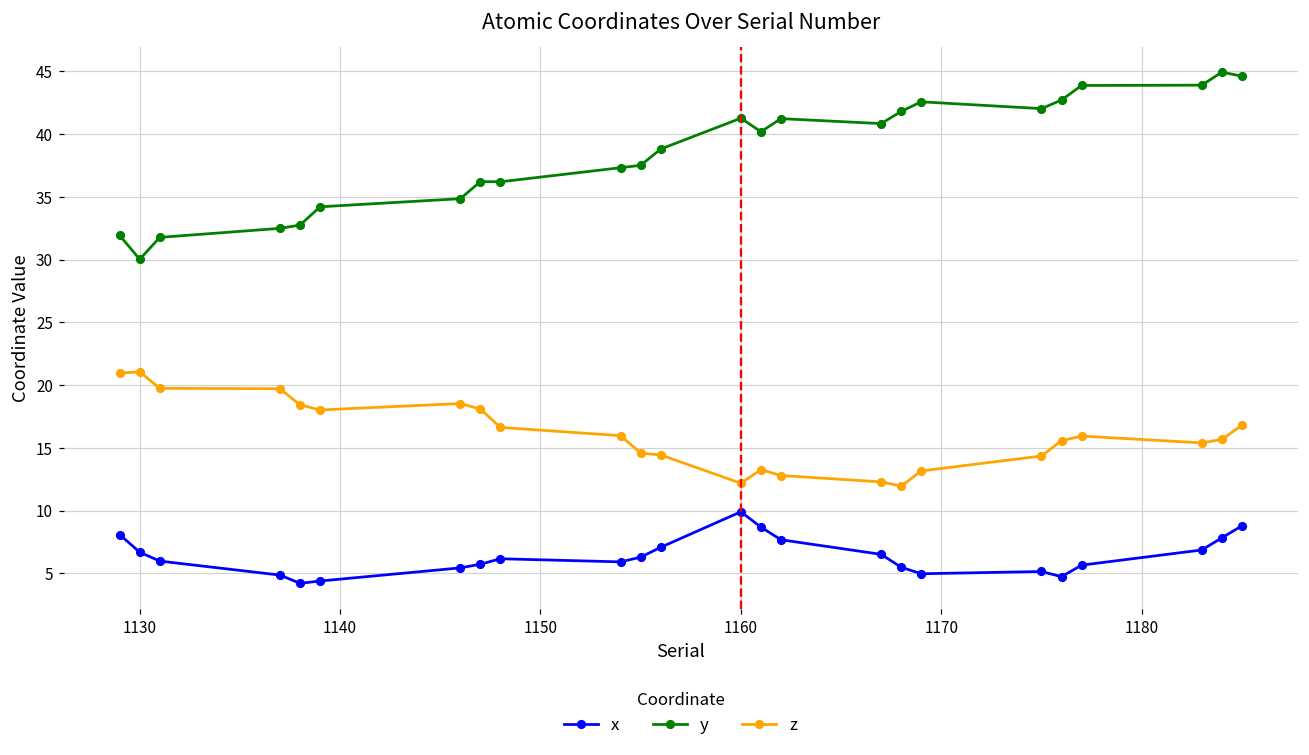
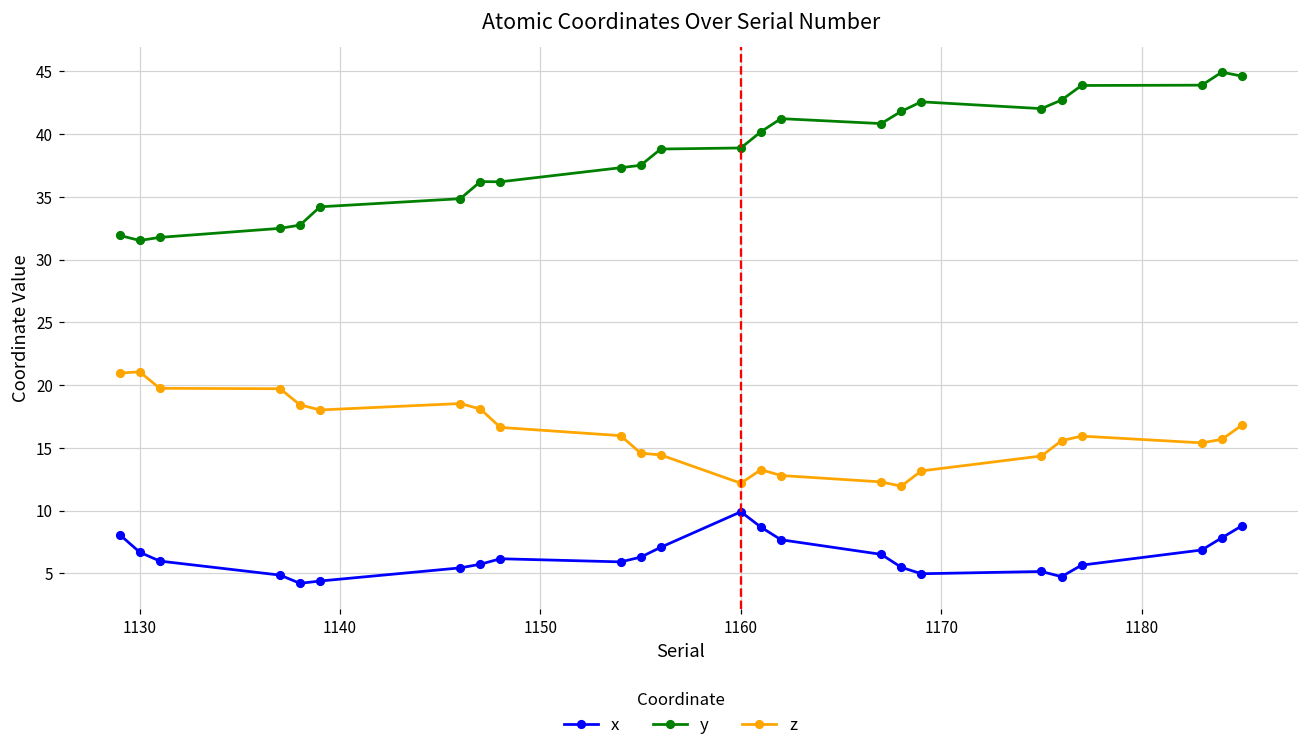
y, 1130: 30.0 -> 31.5
y, 1160: 41.3 -> 38.9
